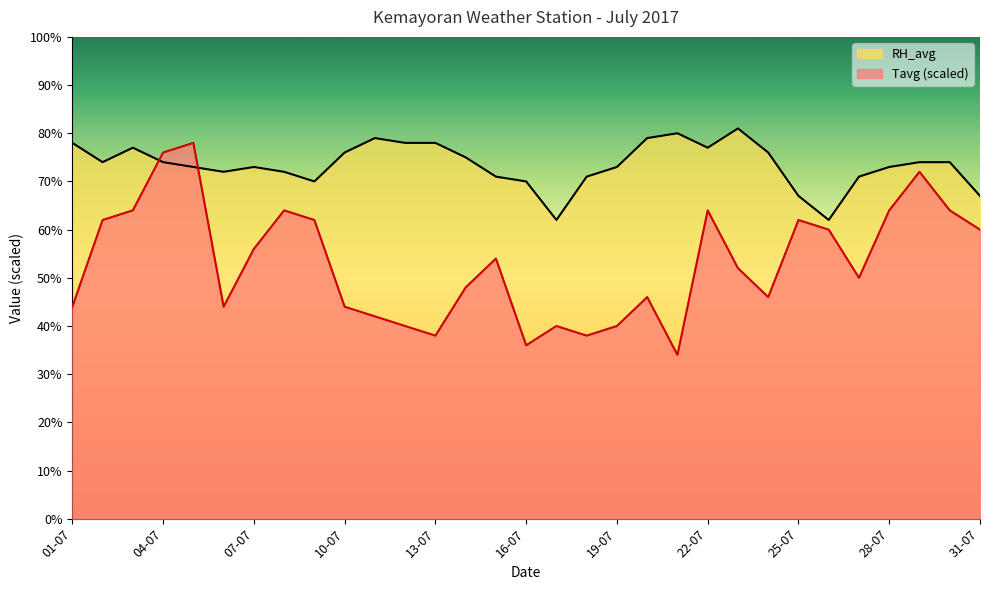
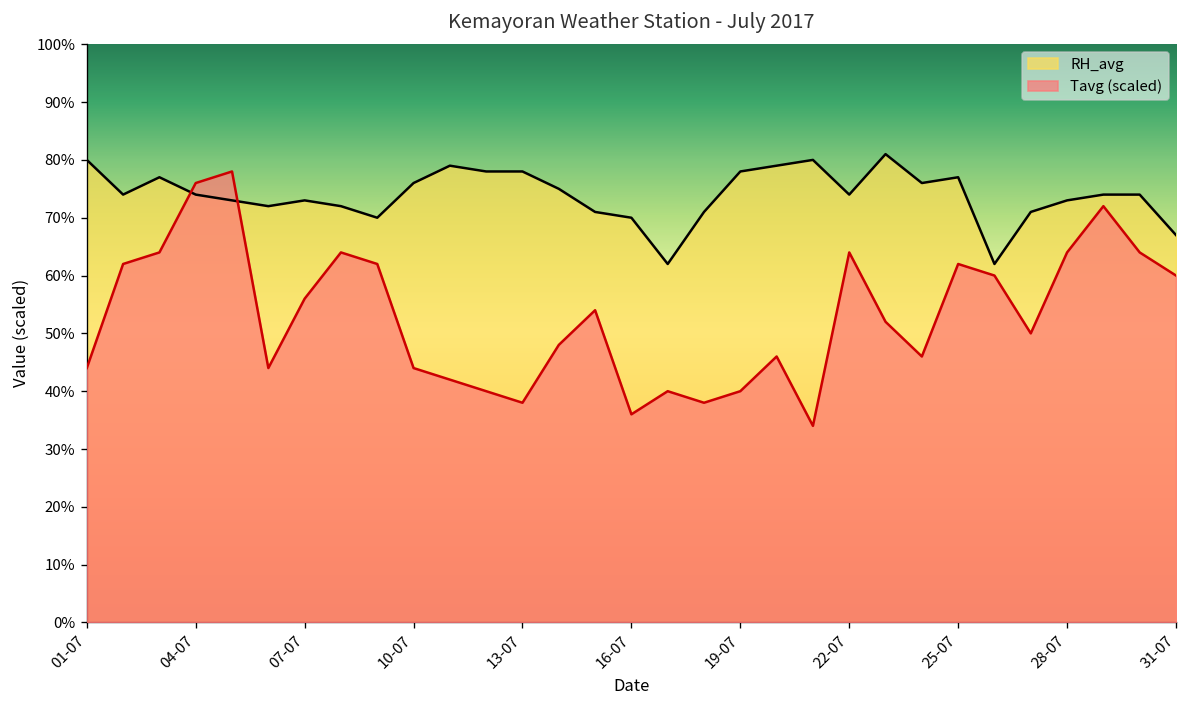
RH_avg, 01-07: 78% -> 80%
RH_avg, 19-07: 73% -> 78%
RH_avg, 22-07: 77% -> 74%
RH_avg, 25-07: 67% -> 77%
